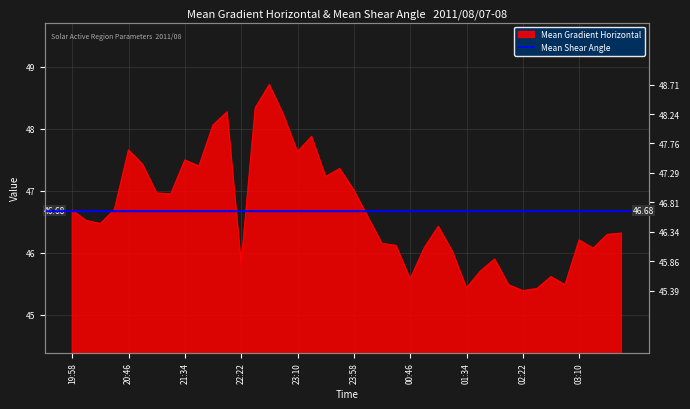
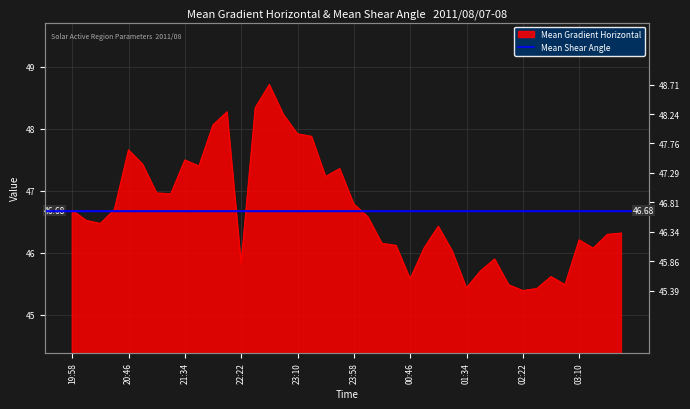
23:10: 47.6 -> 47.9
23:58: 47.0 -> 46.8
